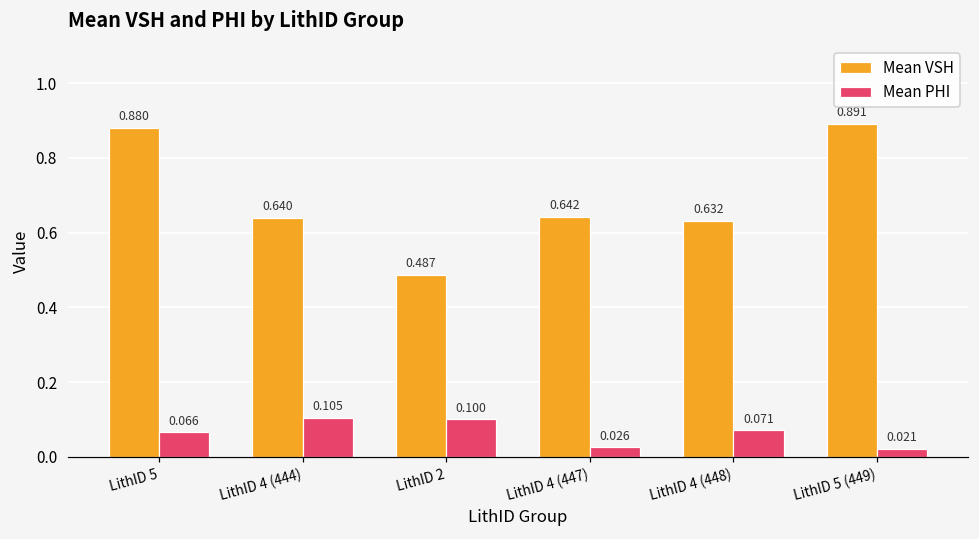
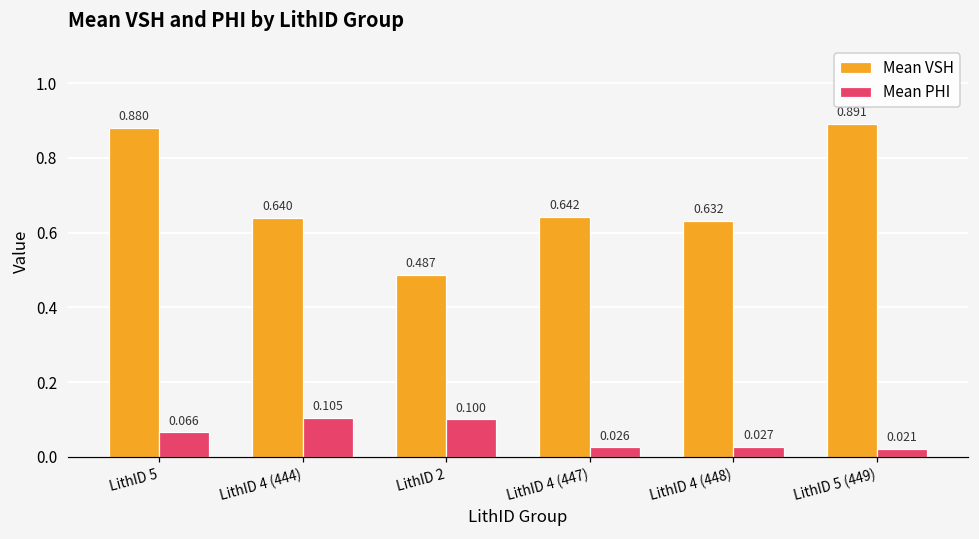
Mean PHI, LithID 4 (448): 0.071 -> 0.027
